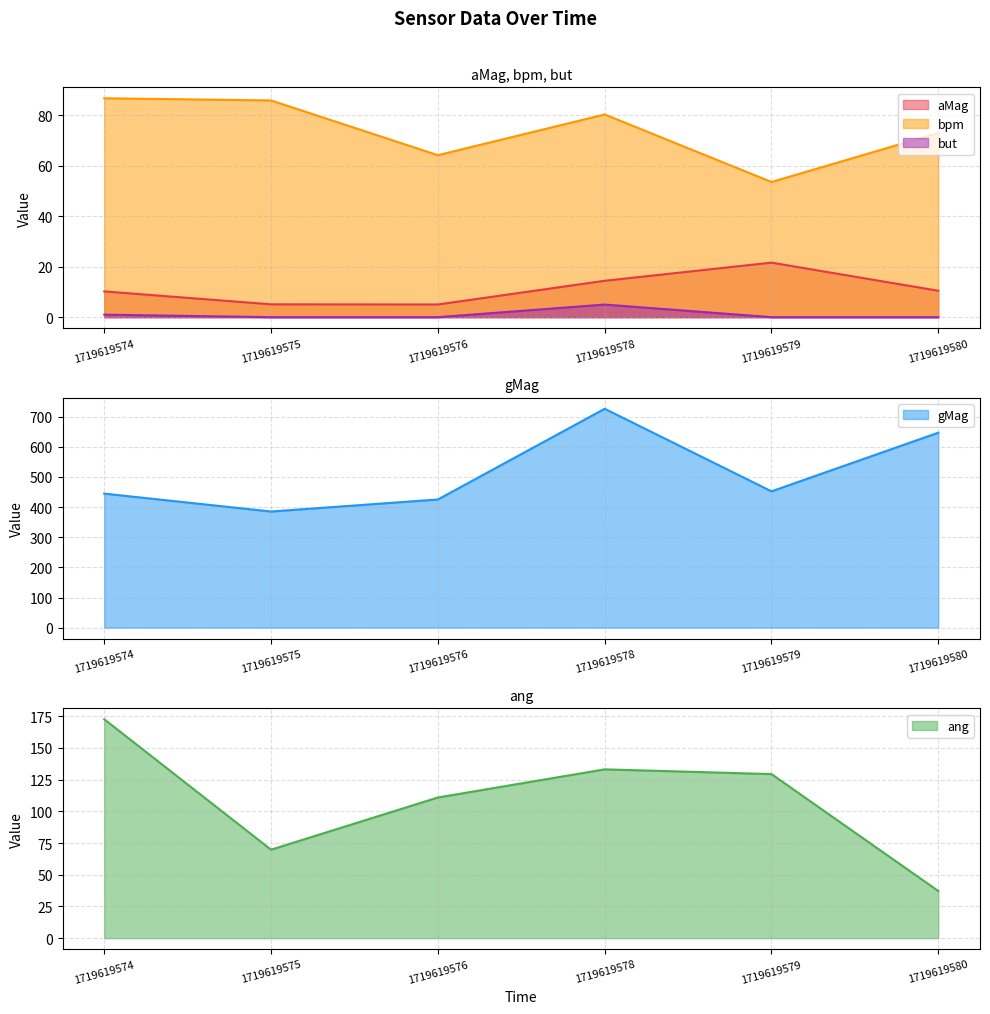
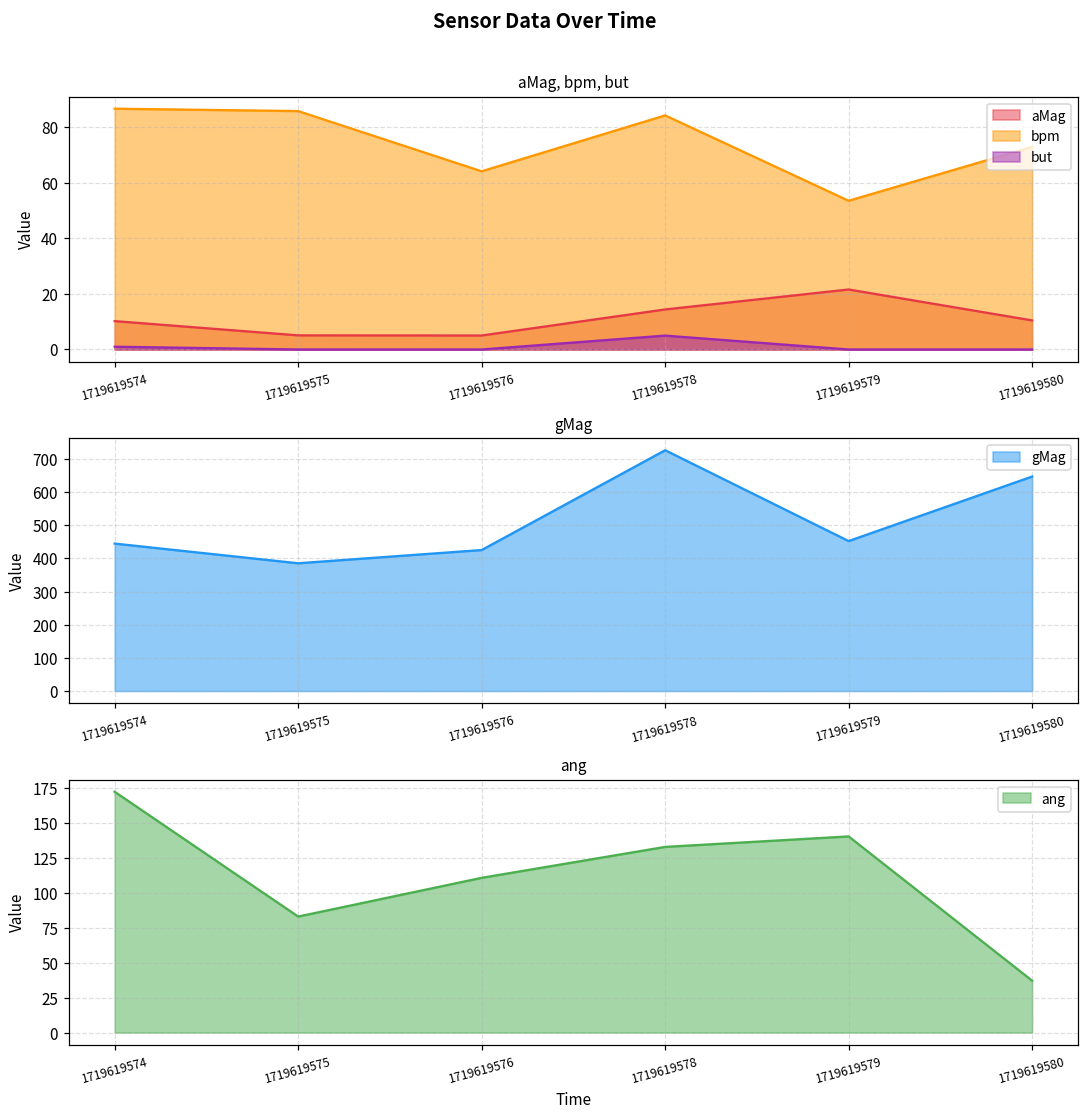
aMag, bpm, but, bpm, 1719619578: 80 -> 84
ang, 1719619575: 70 -> 83
ang, 1719619579: 129 -> 141
